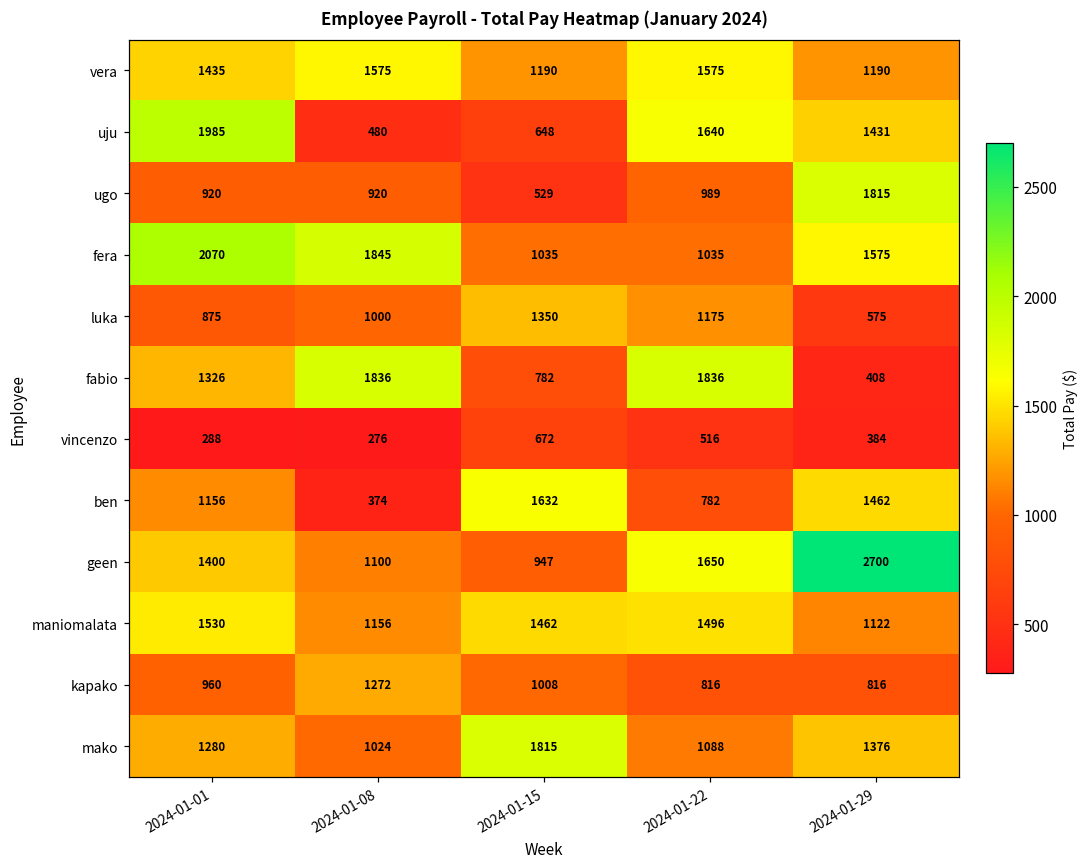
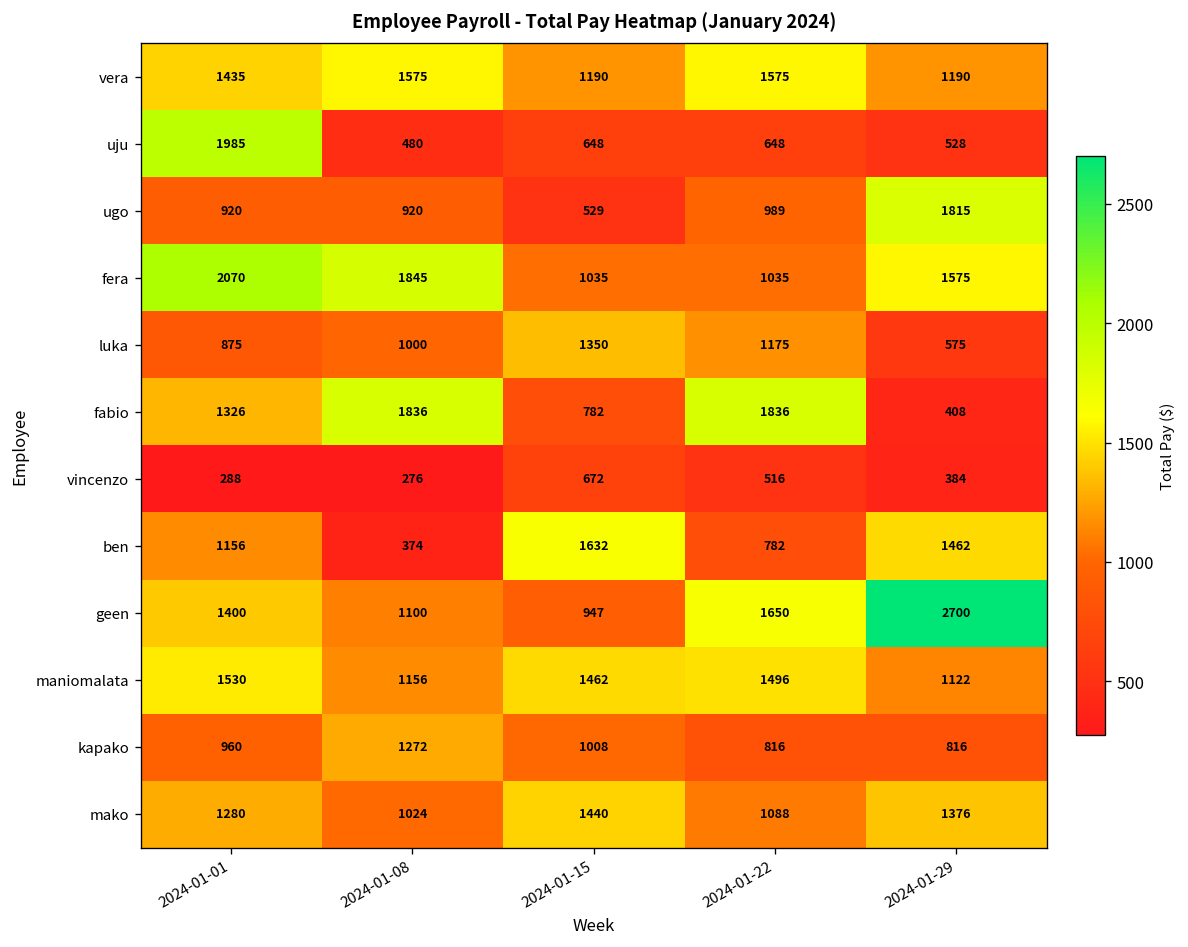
uju, 2024-01-22: 1640 -> 648
uju, 2024-01-29: 1431 -> 528
mako, 2024-01-15: 1815 -> 1440
